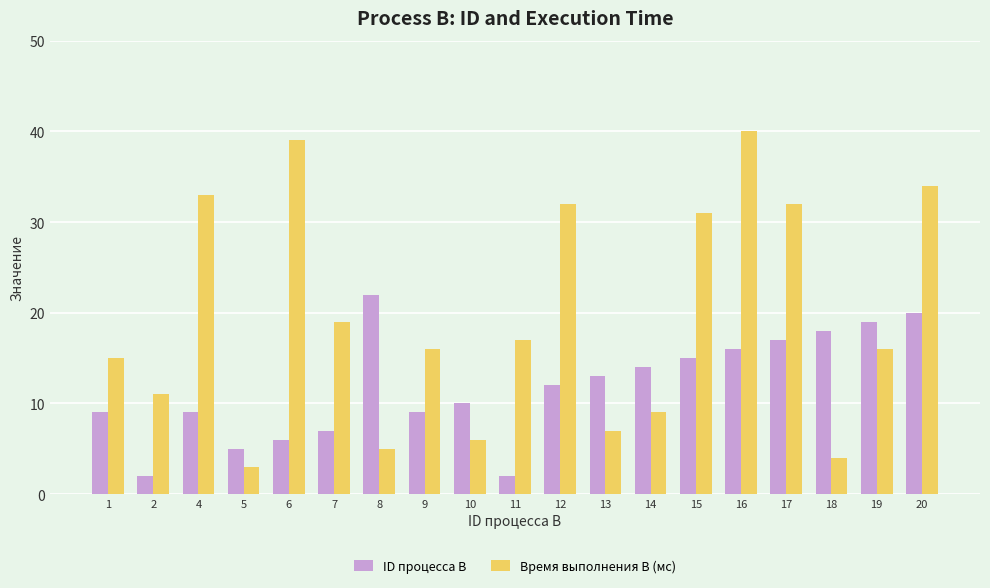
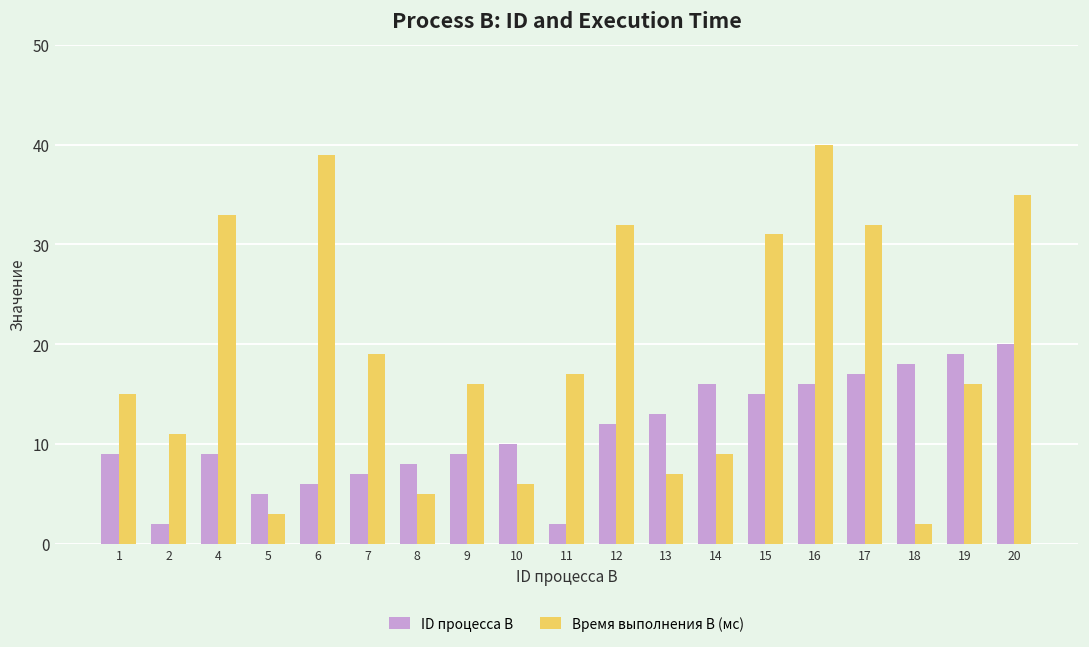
ID процесса B, 8: 22 -> 8
ID процесса B, 14: 14 -> 16
Время выполнения B (мс), 18: 4 -> 2
Время выполнения B (мс), 20: 34 -> 35
